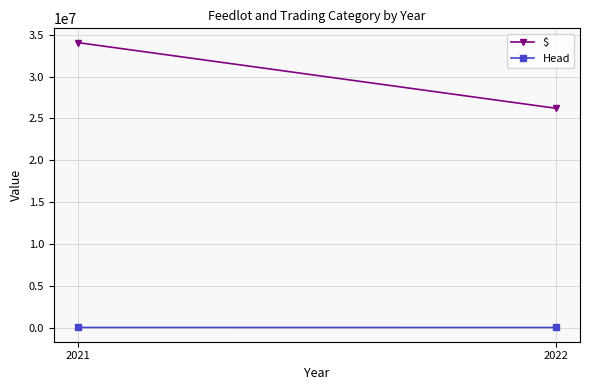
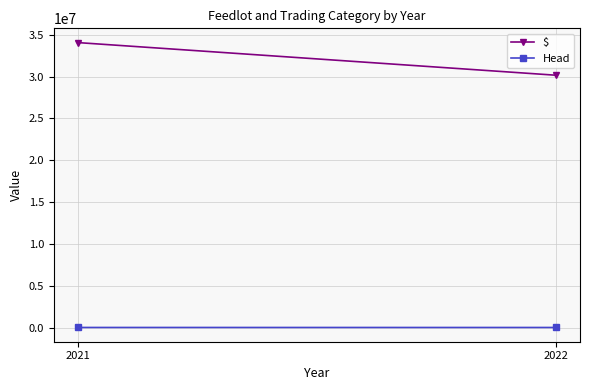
$, 2022: 26000000 -> 30000000
